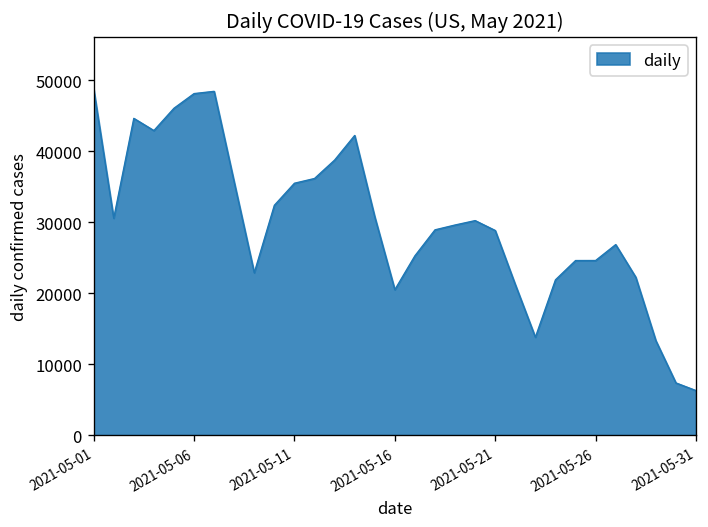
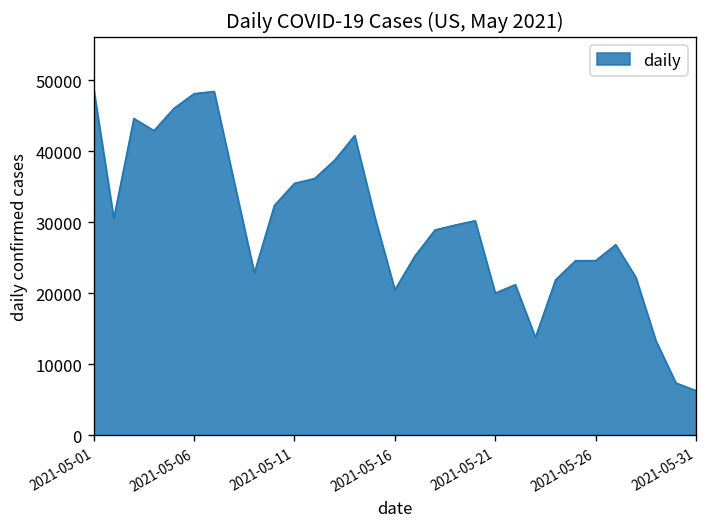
2021-05-21: 29000 -> 20000
